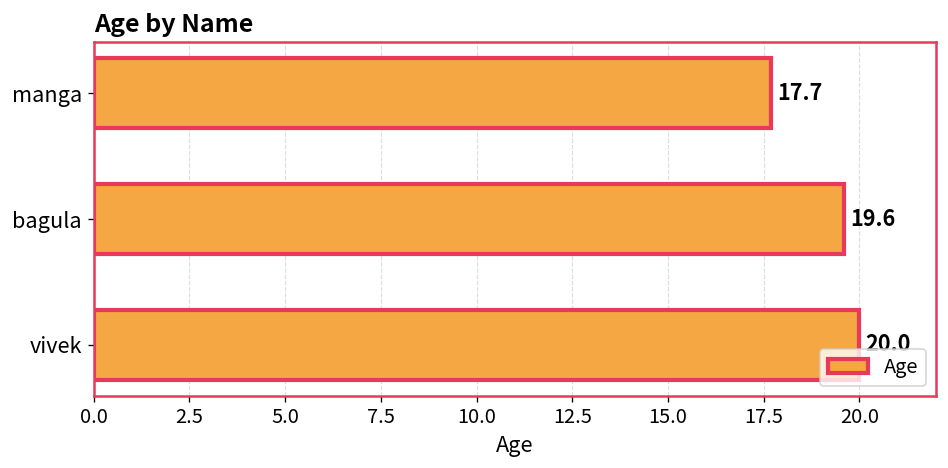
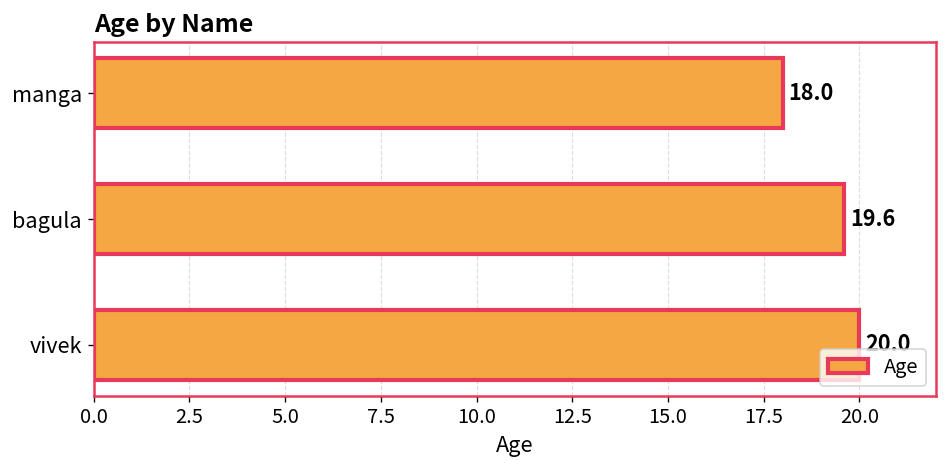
manga: 17.7 -> 18.0
